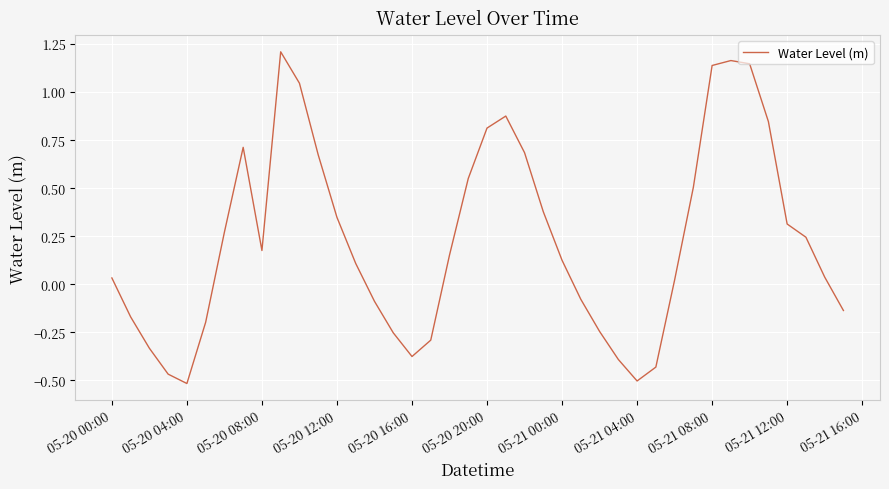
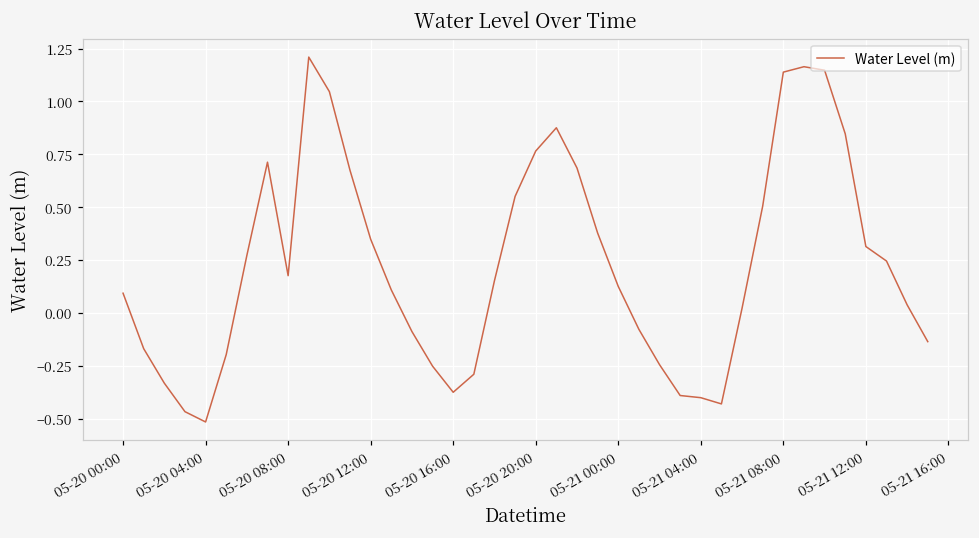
05-20 00:00: 0.03 -> 0.09
05-20 20:00: 0.81 -> 0.77
05-21 04:00: -0.50 -> -0.40
